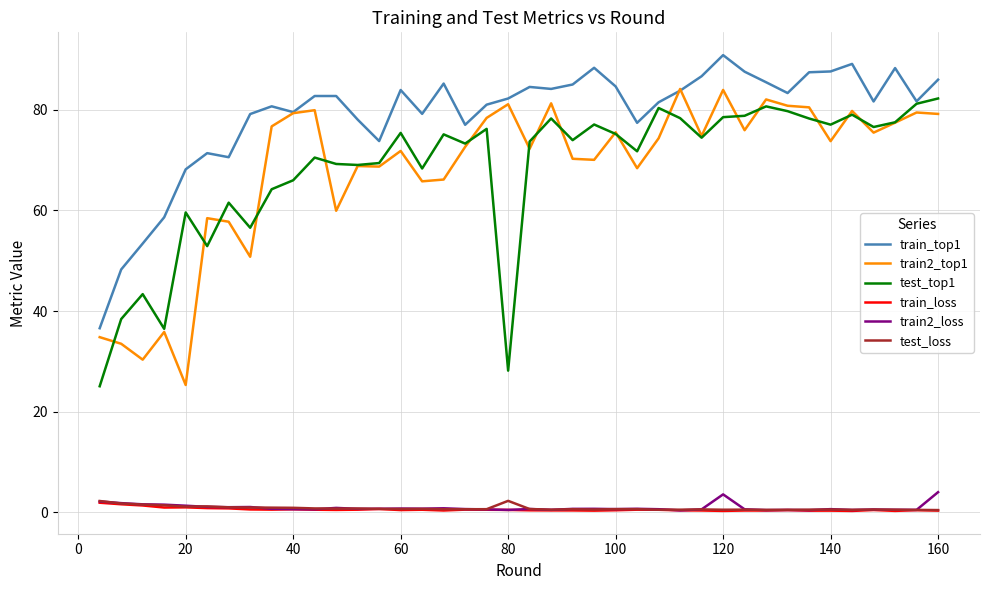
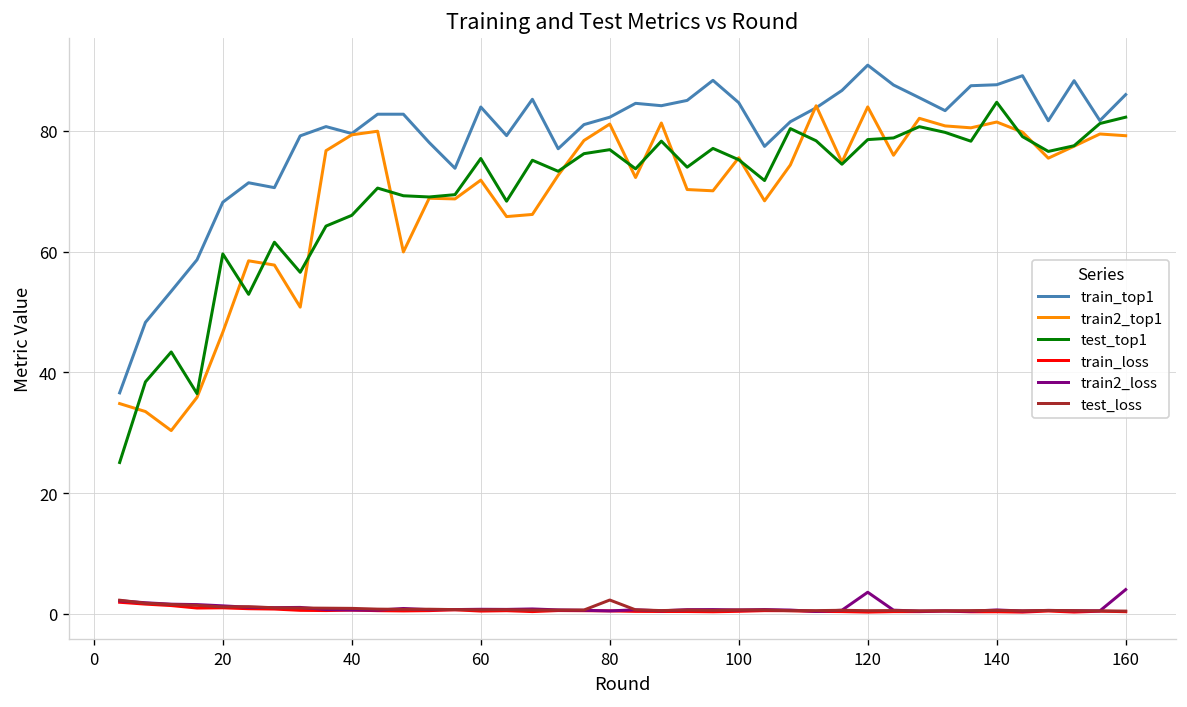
train2_top1, 20: 25 -> 47
test_top1, 80: 28 -> 77
train2_top1, 140: 74 -> 81
test_top1, 140: 77 -> 85
